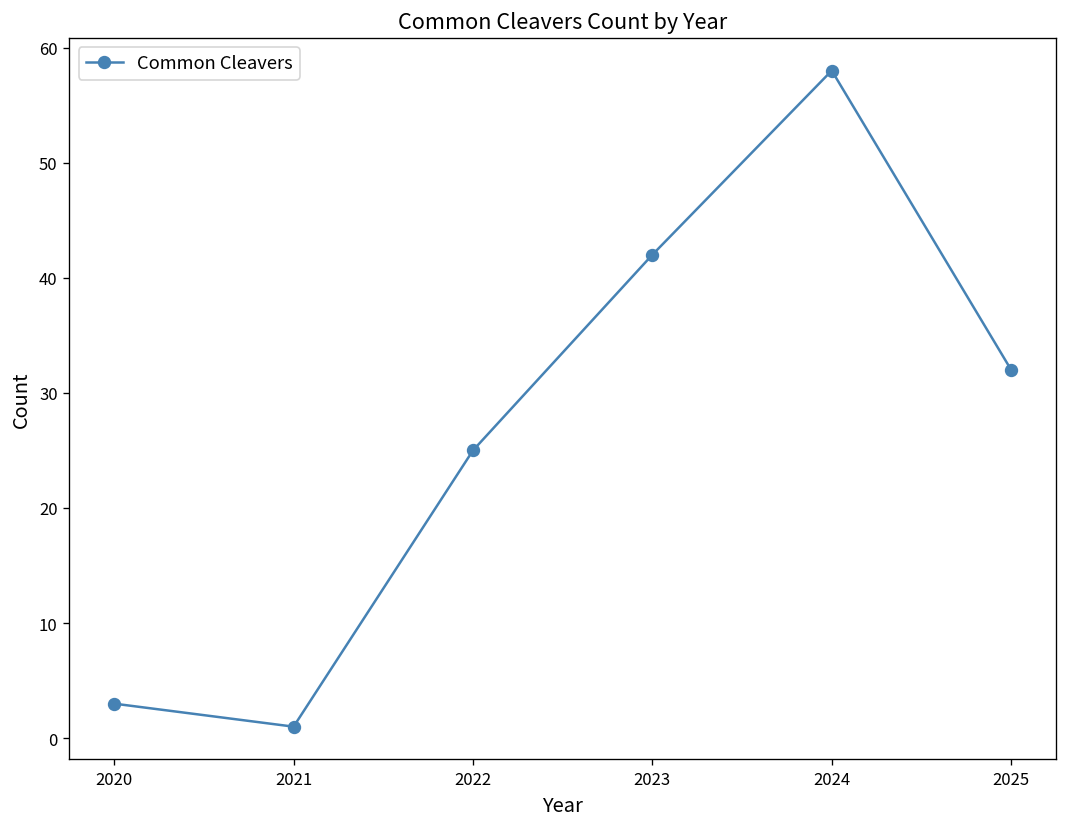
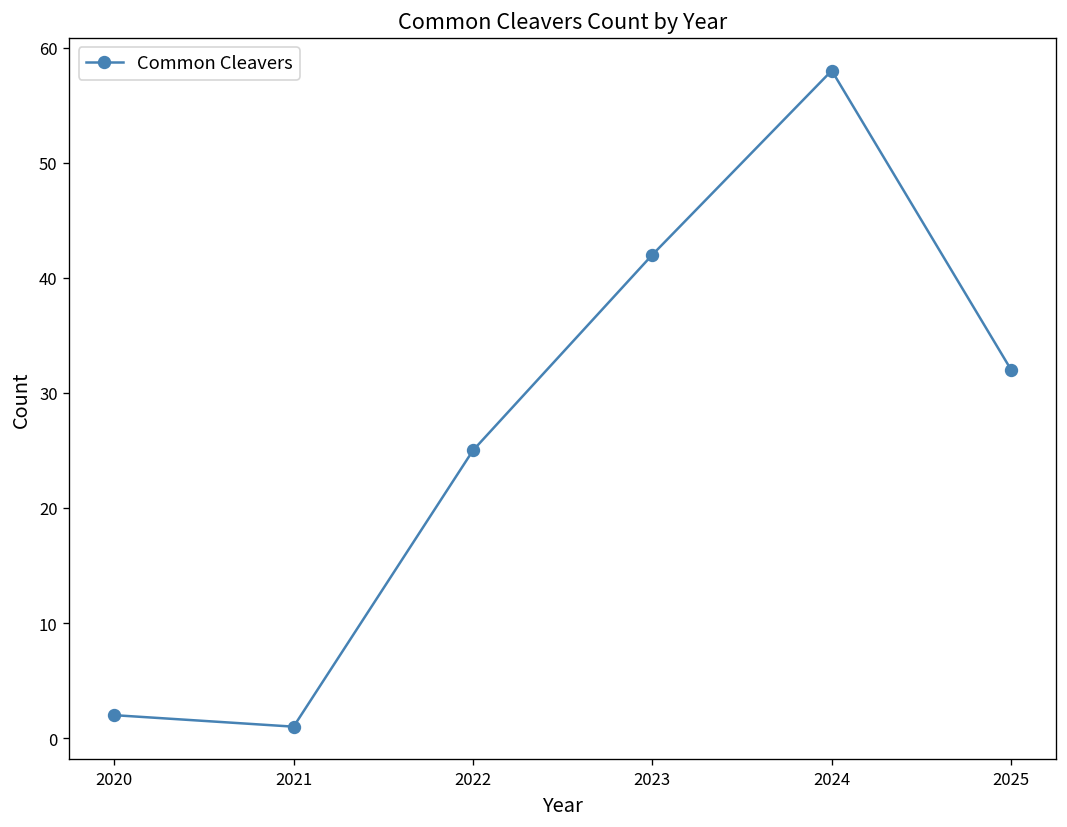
2020: 3 -> 2
